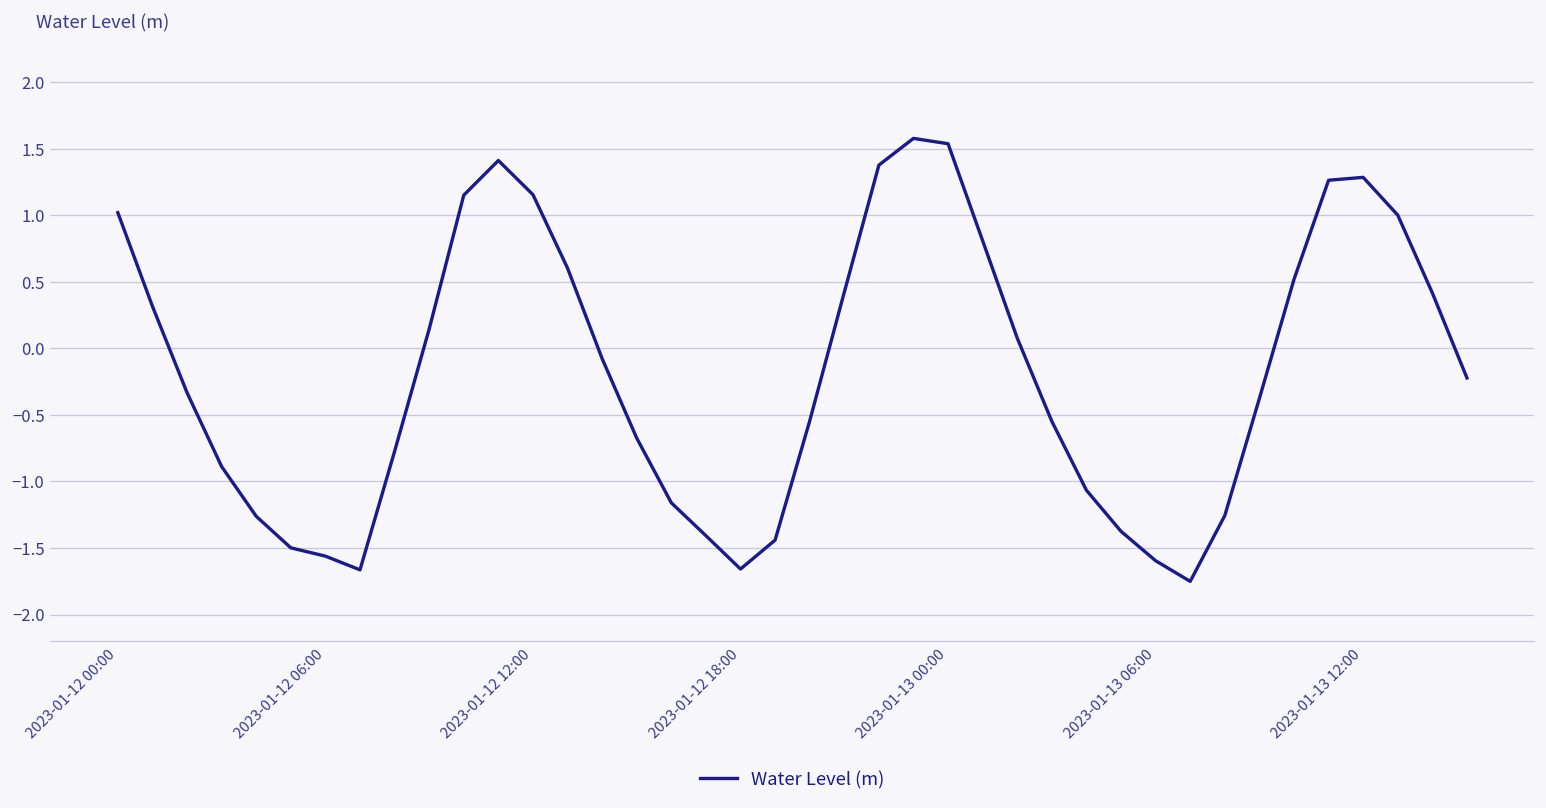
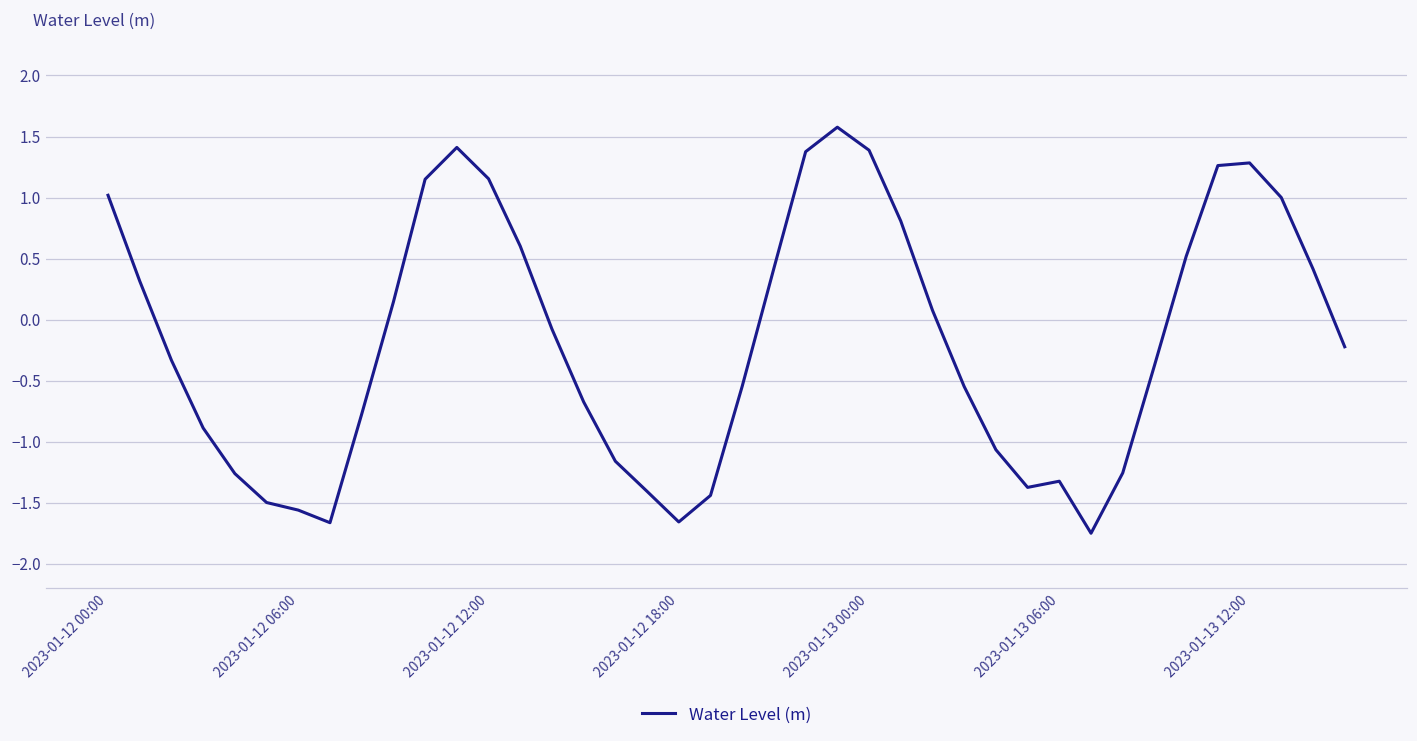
2023-01-13 00:00: 1.54 -> 1.39
2023-01-13 06:00: -1.60 -> -1.32
